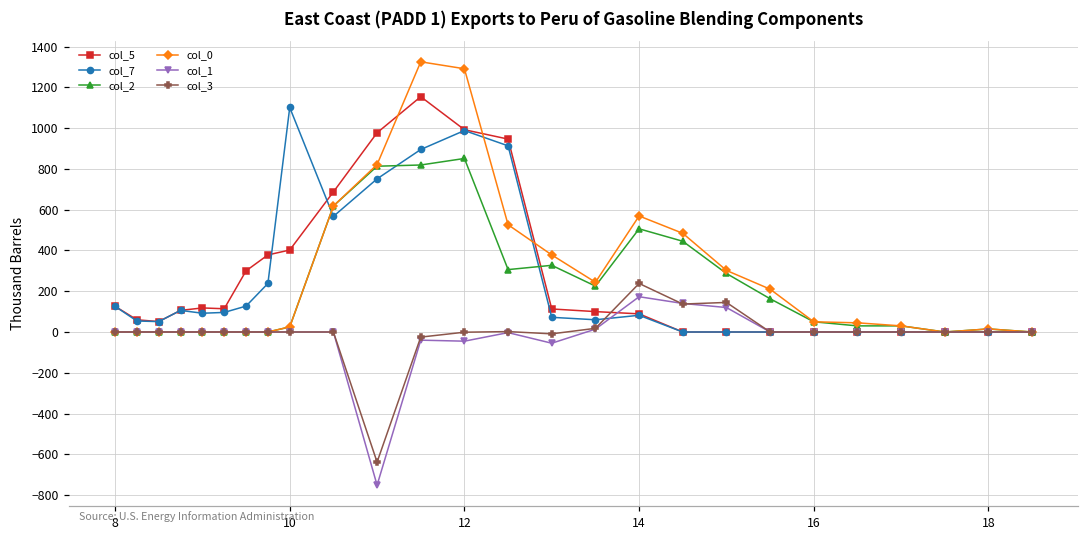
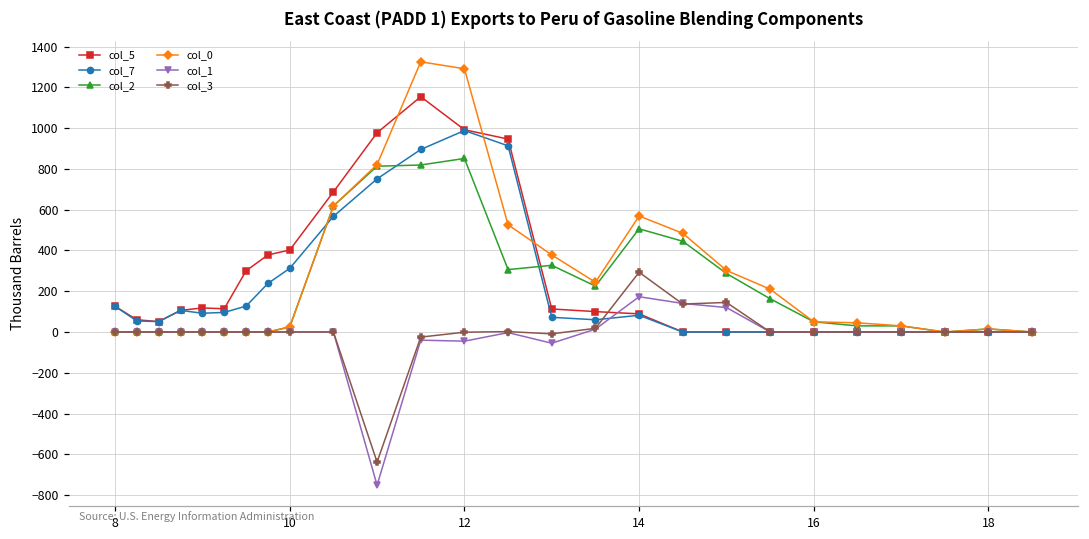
col_7, 10: 1100 -> 310
col_3, 14: 240 -> 290
